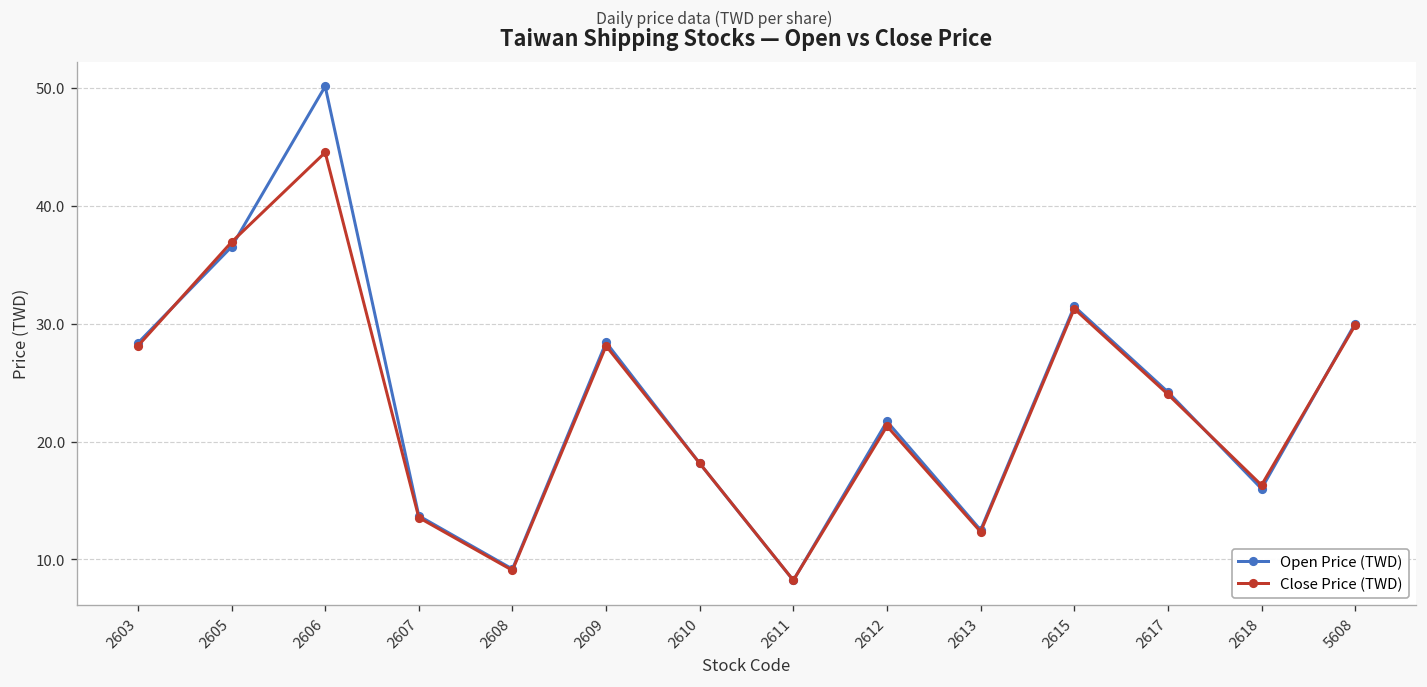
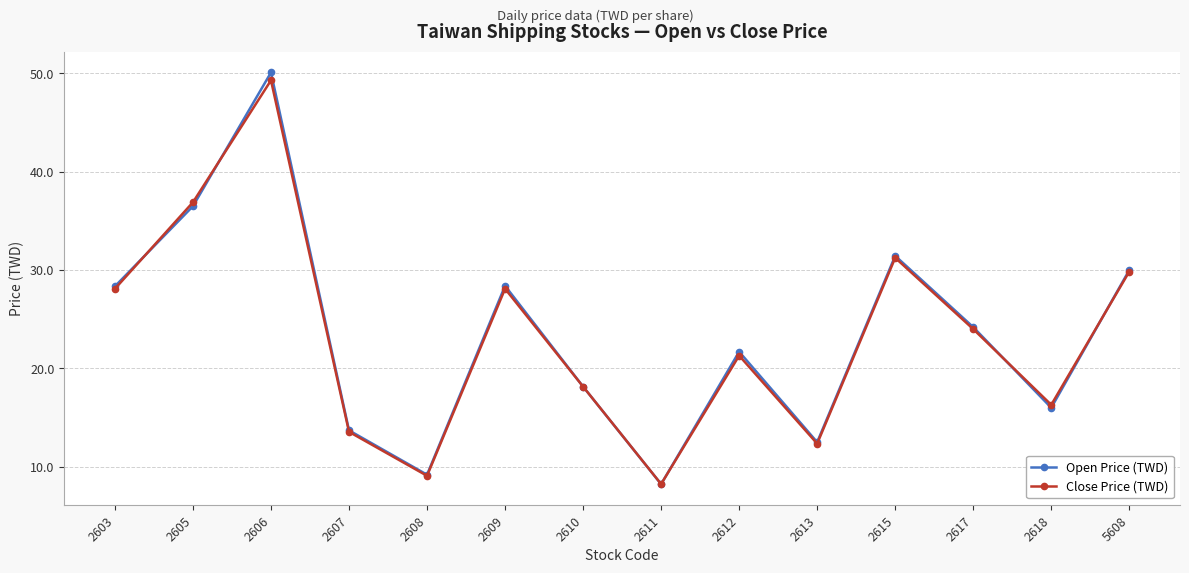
Close Price (TWD), 2606: 45 -> 49
